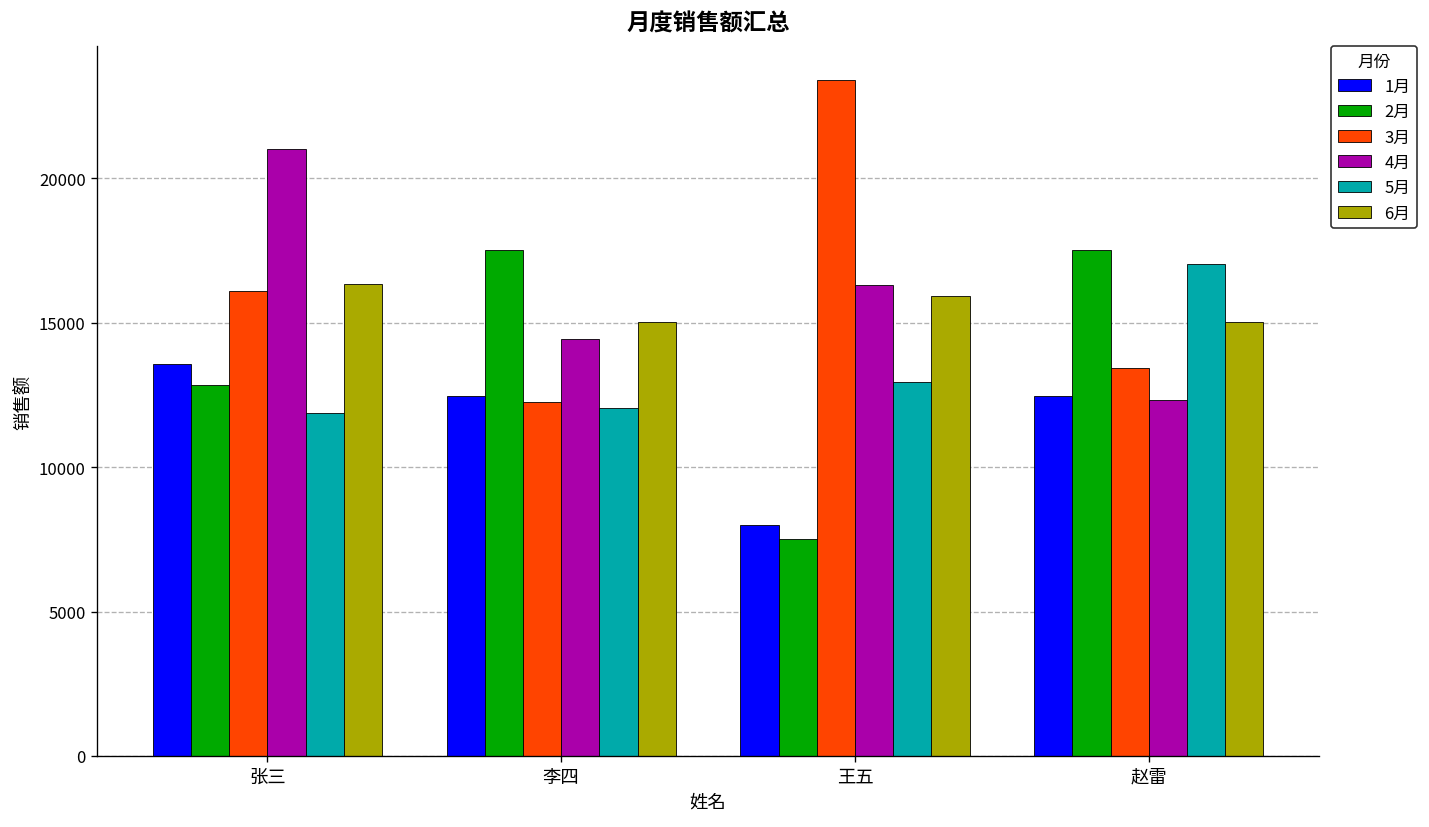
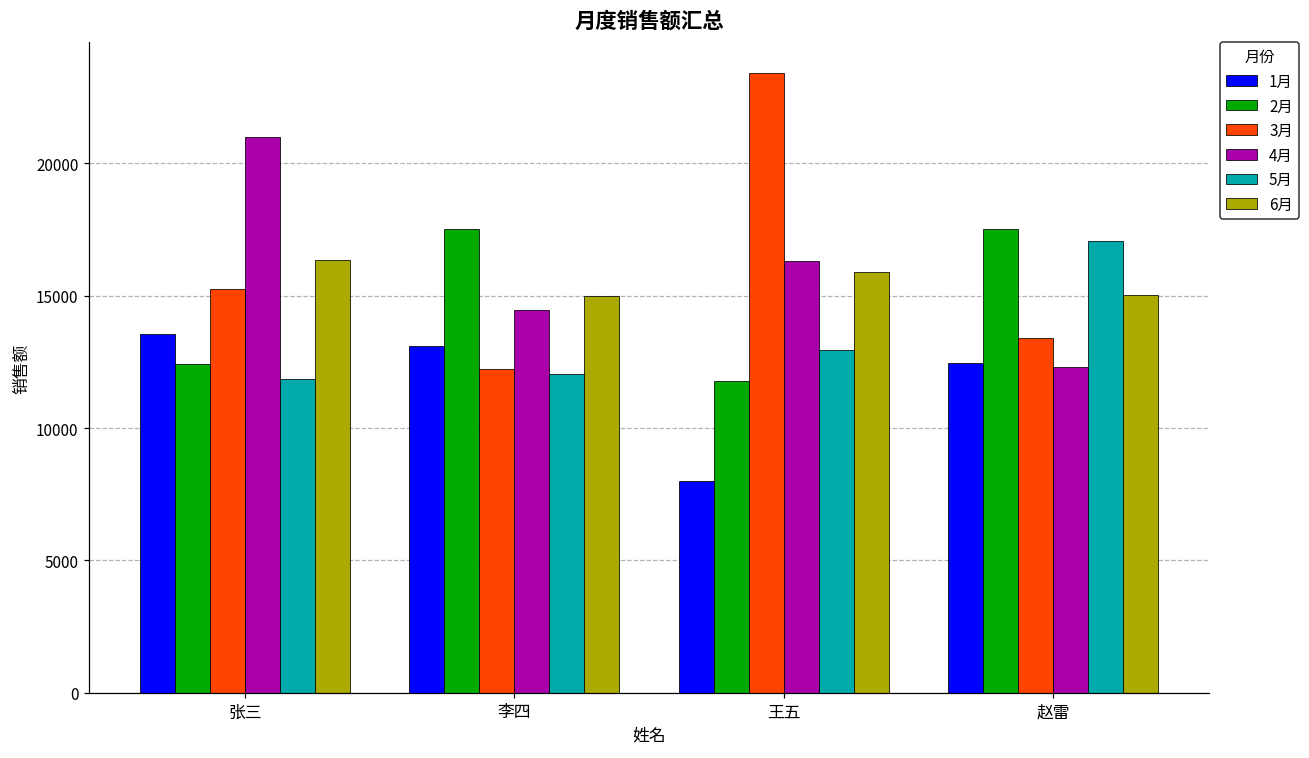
2月, 张三: 12900 -> 12400
3月, 张三: 16100 -> 15200
1月, 李四: 12500 -> 13100
2月, 王五: 7500 -> 11800
